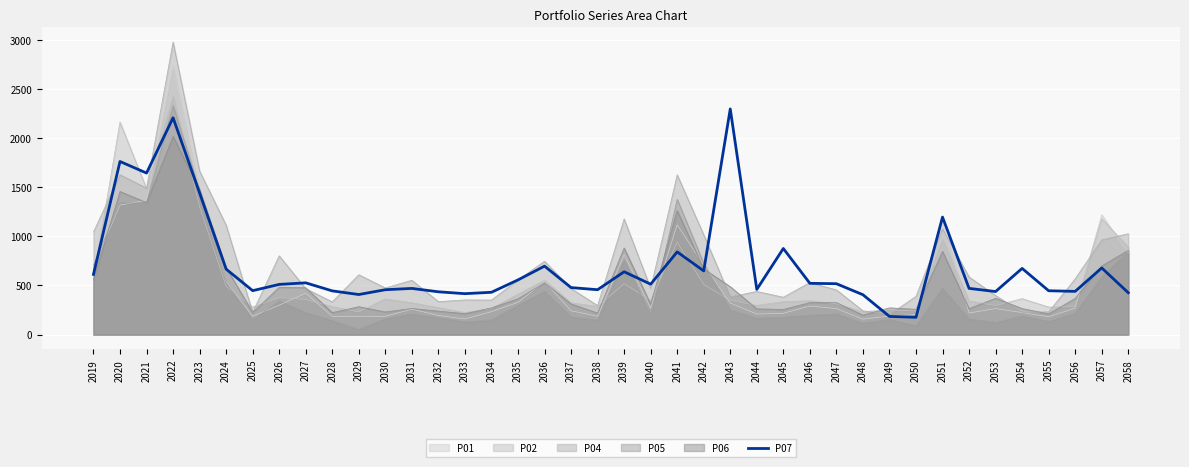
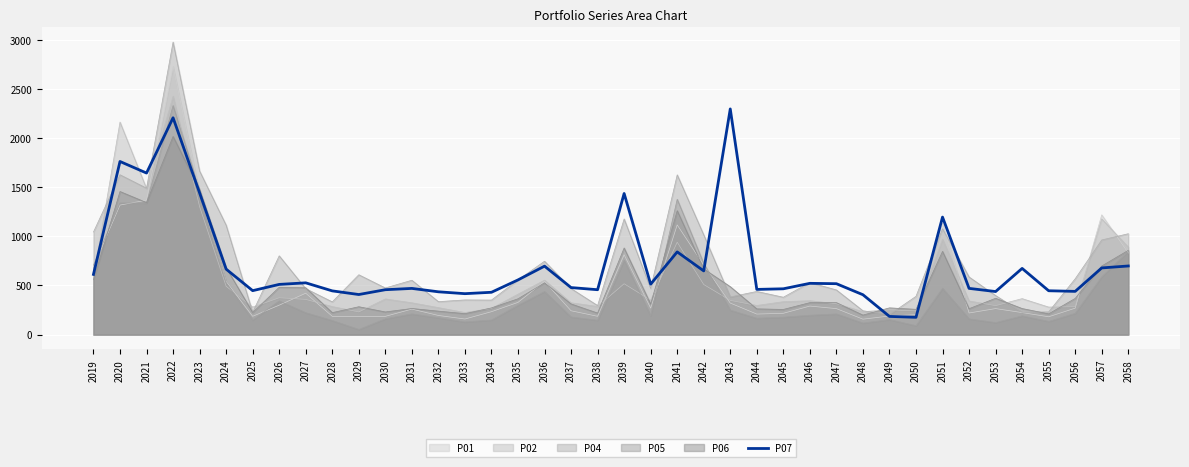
P07, 2039: 600 -> 1400
P07, 2045: 900 -> 500
P07, 2058: 400 -> 700
